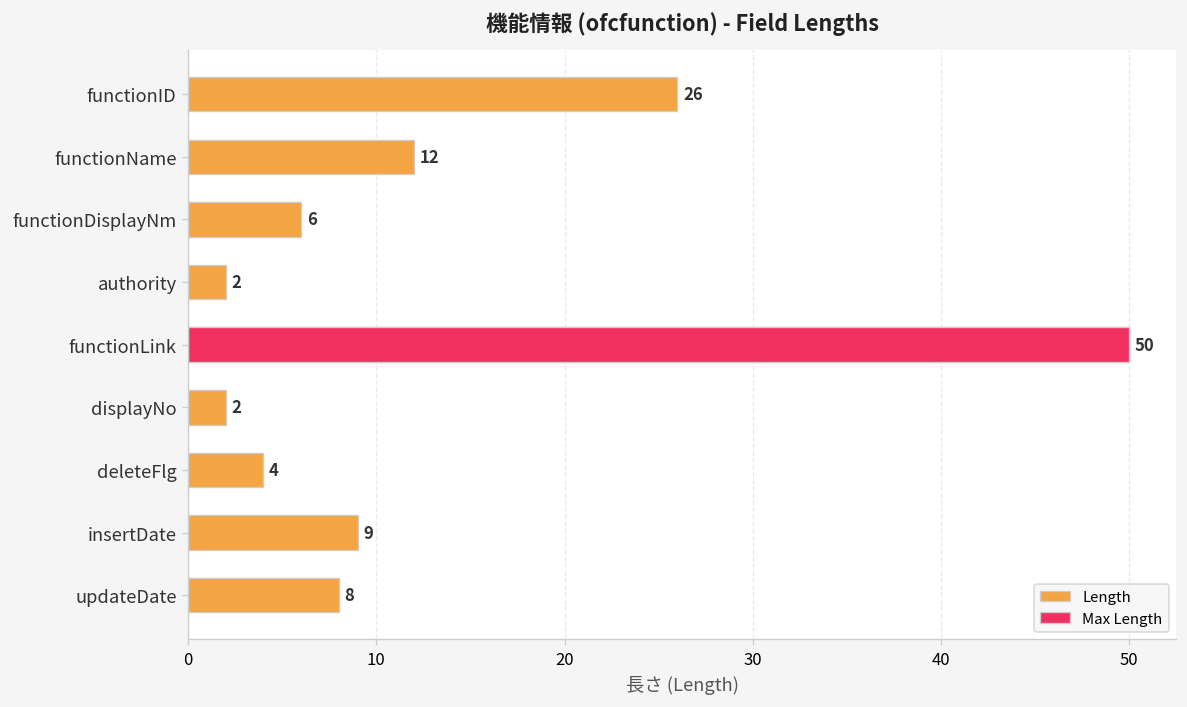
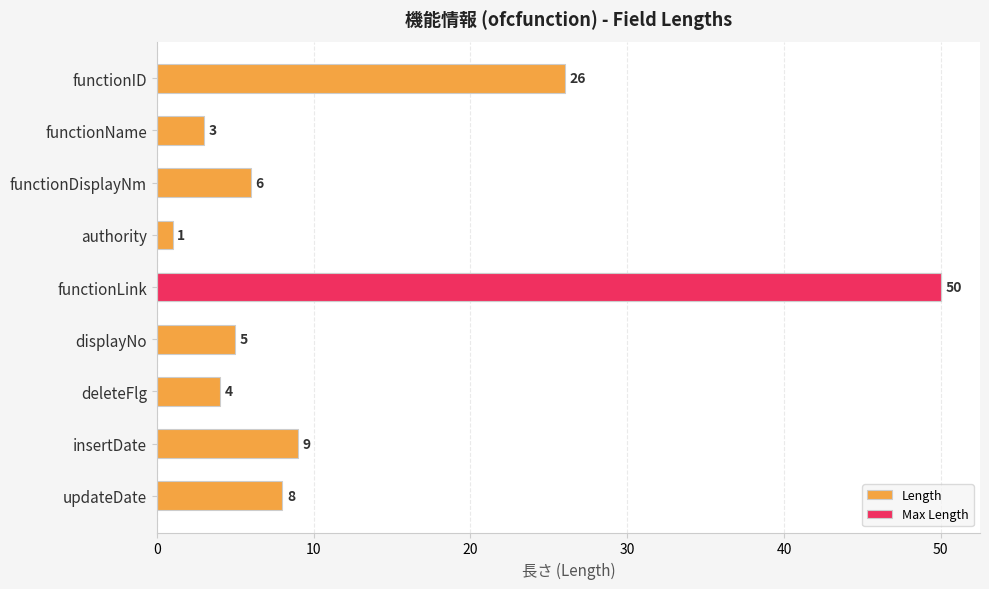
Length, functionName: 12 -> 3
Length, authority: 2 -> 1
Length, displayNo: 2 -> 5
